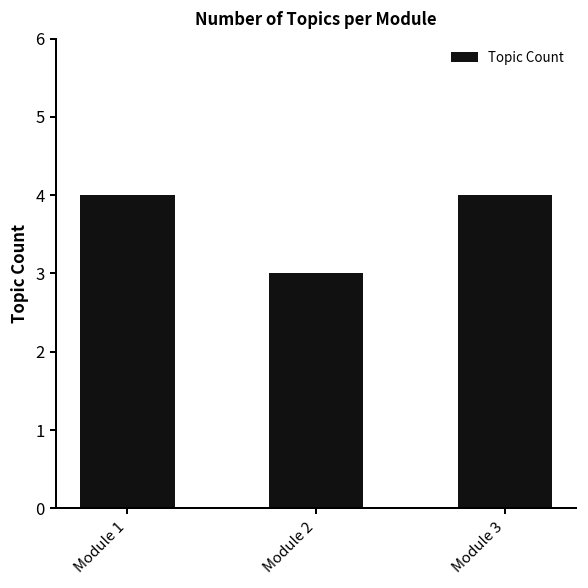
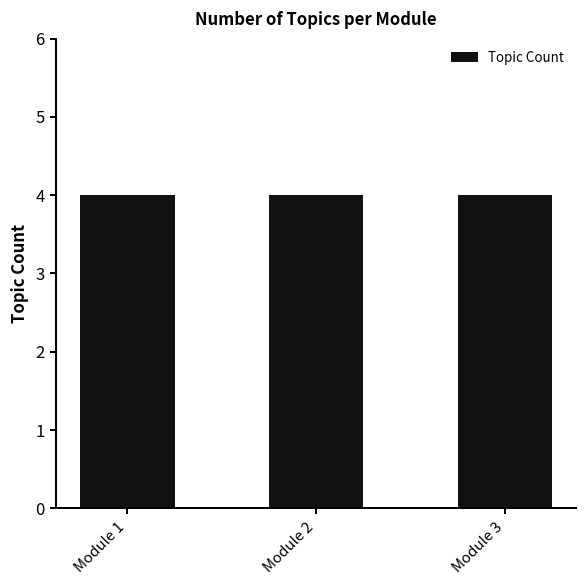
Module 2: 3 -> 4
